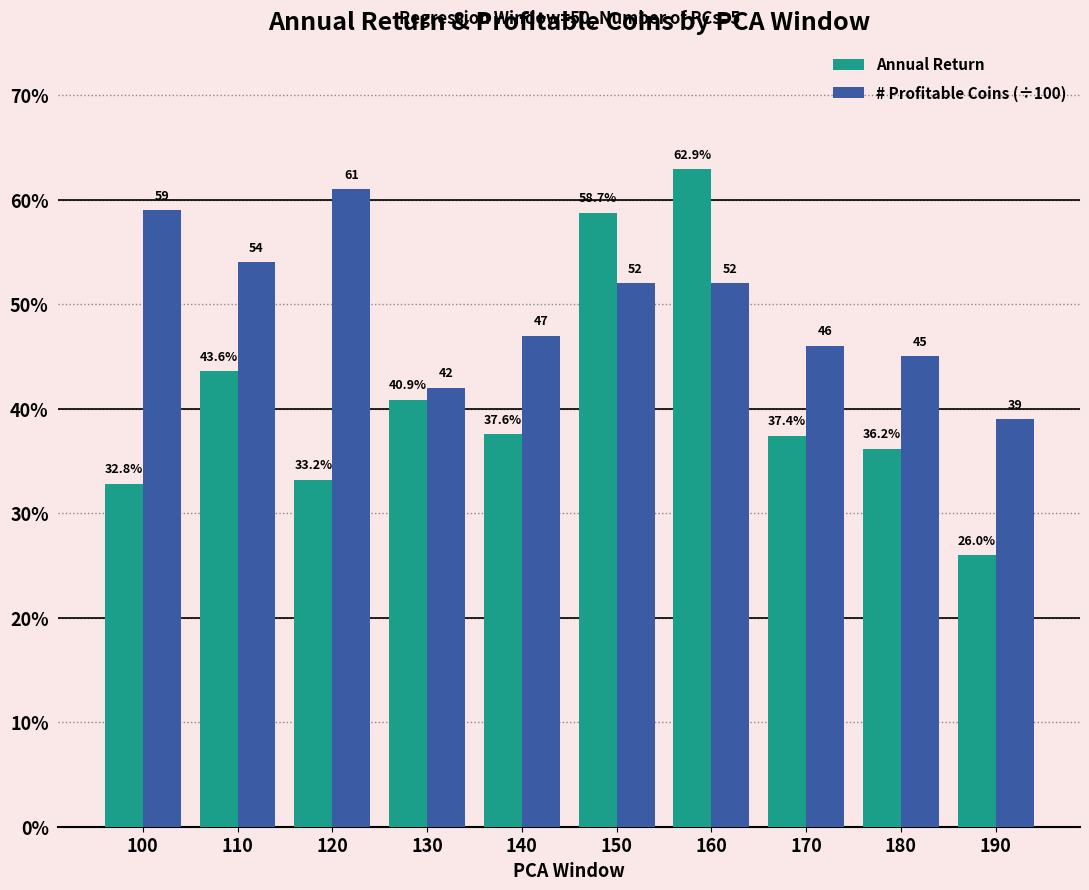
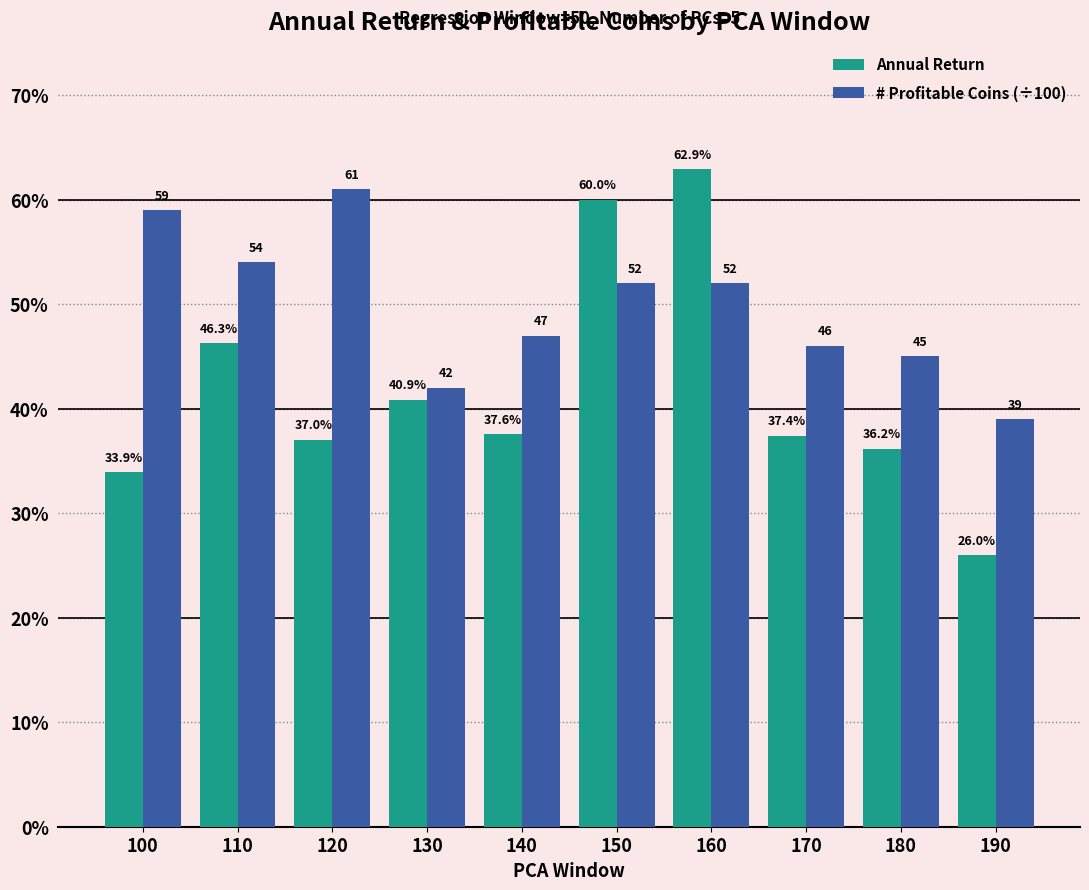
Annual Return, 100: 32.8% -> 33.9%
Annual Return, 110: 43.6% -> 46.3%
Annual Return, 120: 33.2% -> 37.0%
Annual Return, 150: 58.7% -> 60.0%
